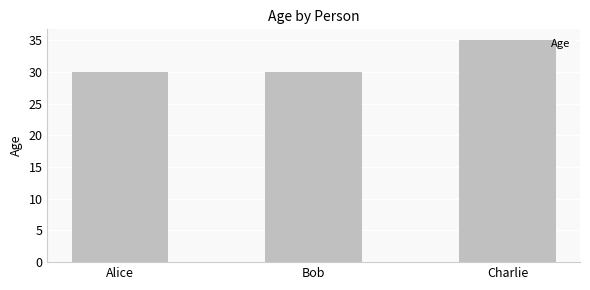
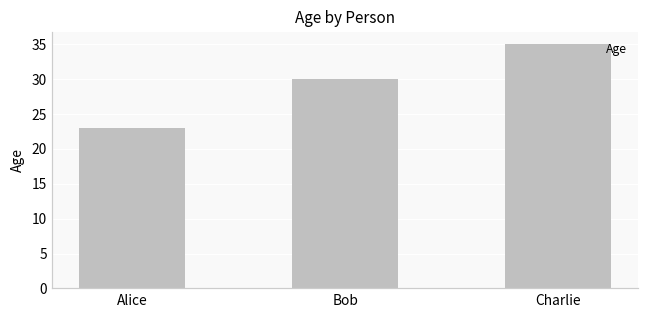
Alice: 30 -> 23
